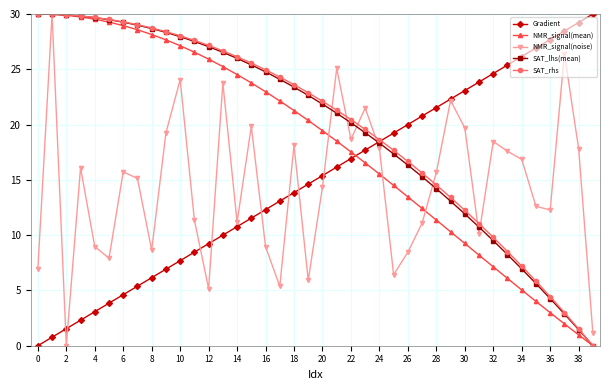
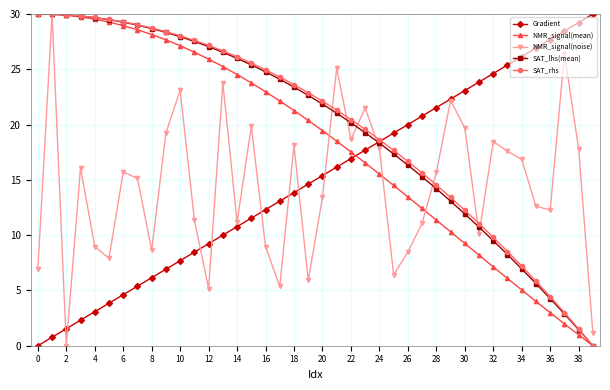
NMR_signal(noise), 10: 24.1 -> 23.1
NMR_signal(noise), 20: 14.3 -> 13.4
